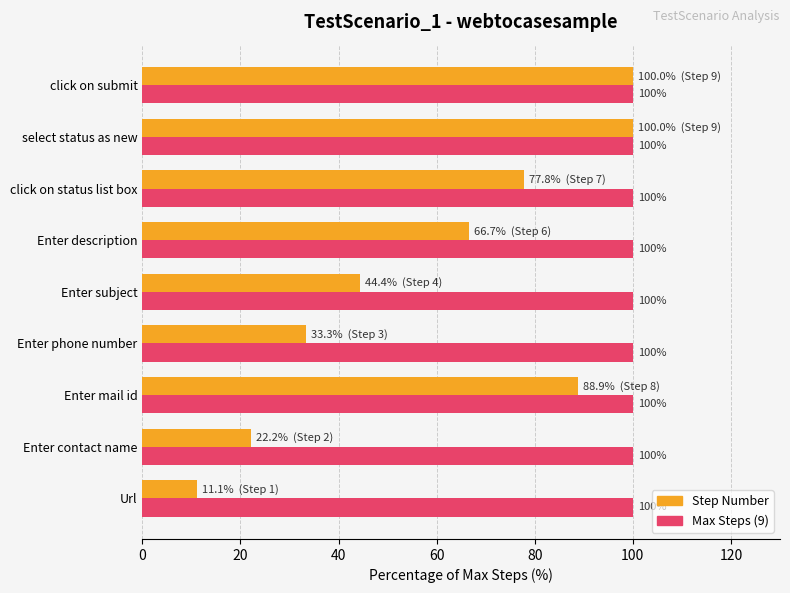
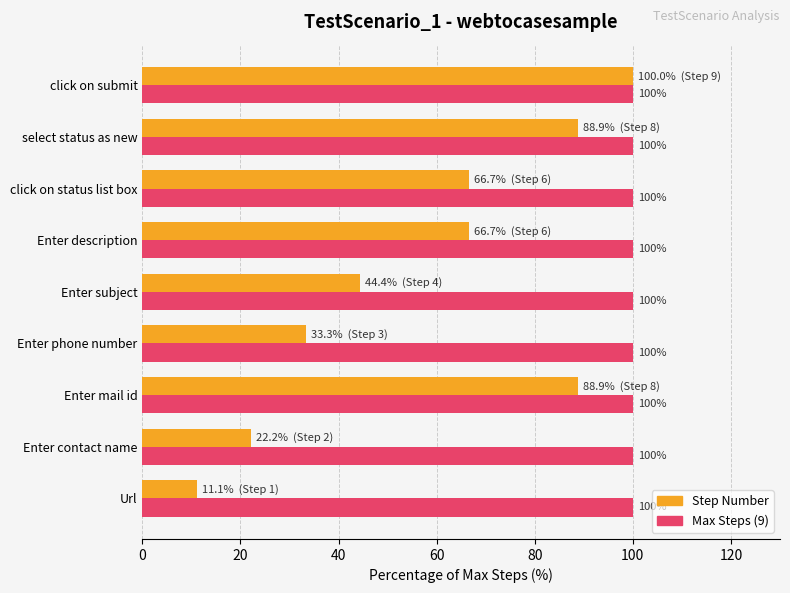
Step Number, select status as new: 100.0% (Step 9) -> 88.9% (Step 8)
Step Number, click on status list box: 77.8% (Step 7) -> 66.7% (Step 6)
